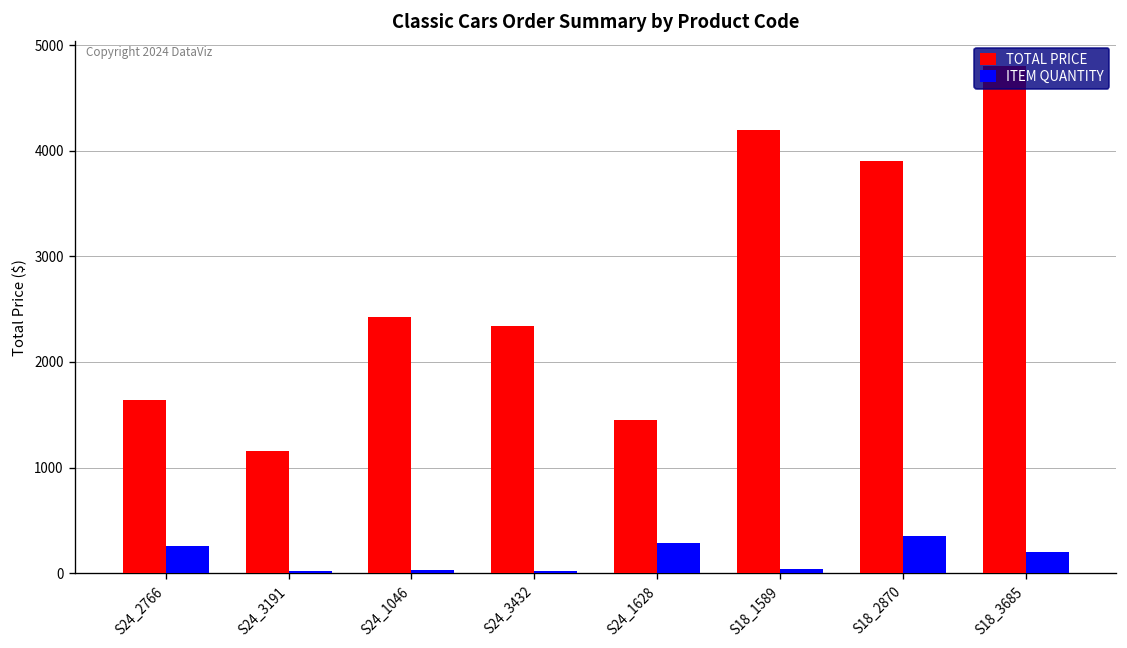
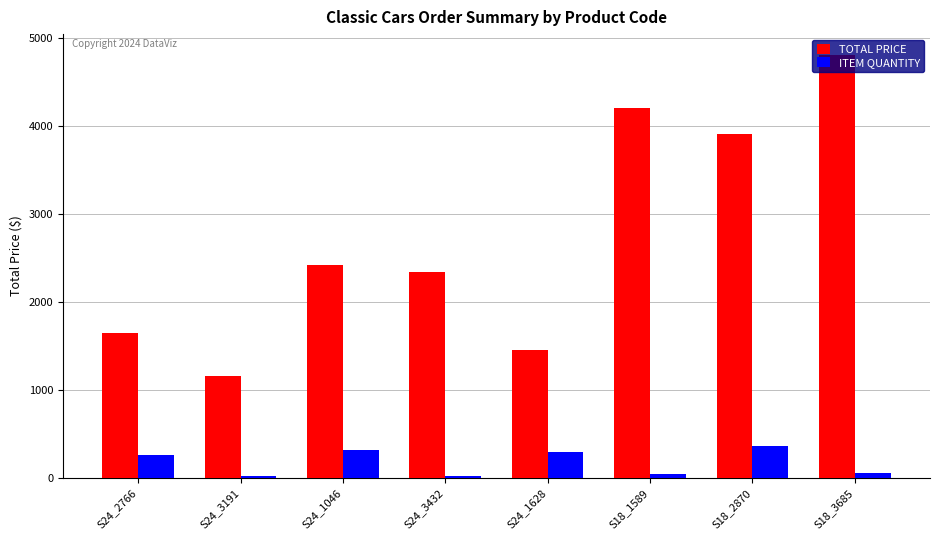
ITEM QUANTITY, S24_1046: 0 -> 300
ITEM QUANTITY, S18_3685: 200 -> 0
